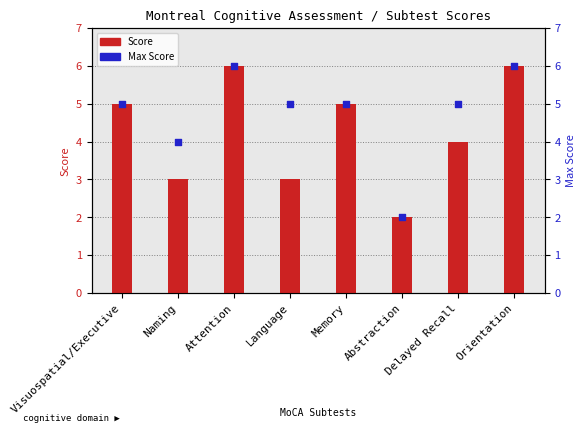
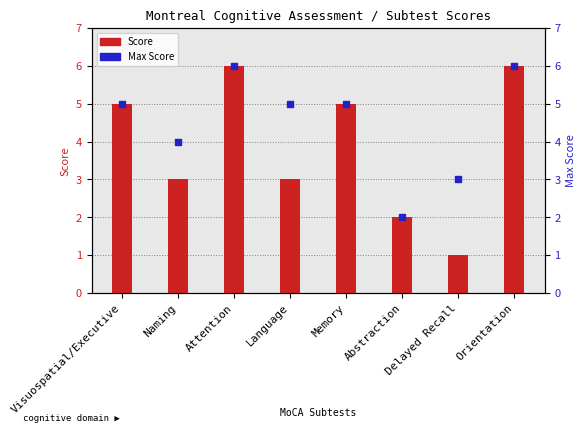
Score, Delayed Recall: 4 -> 1
Max Score, Delayed Recall: 5 -> 3
